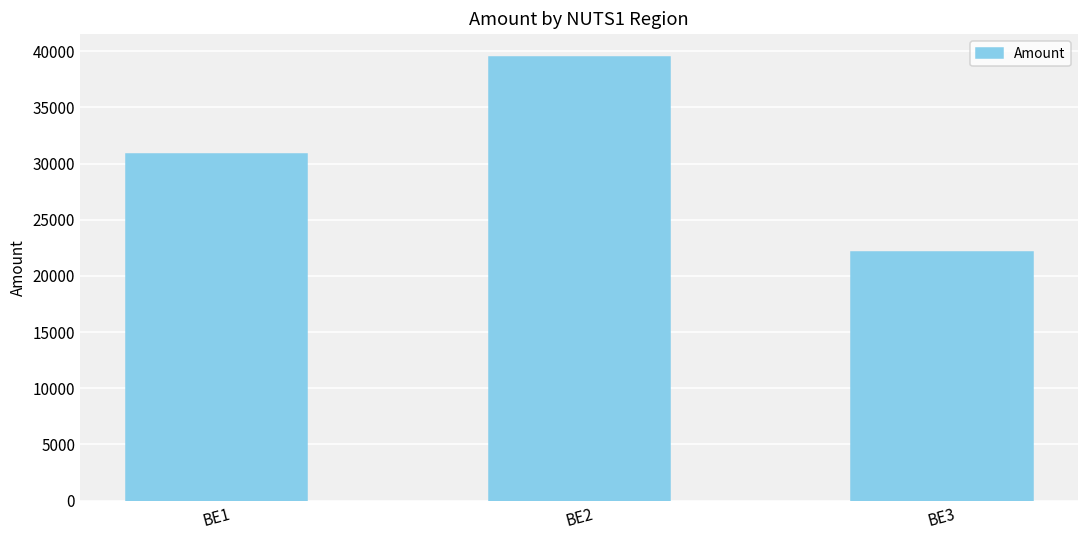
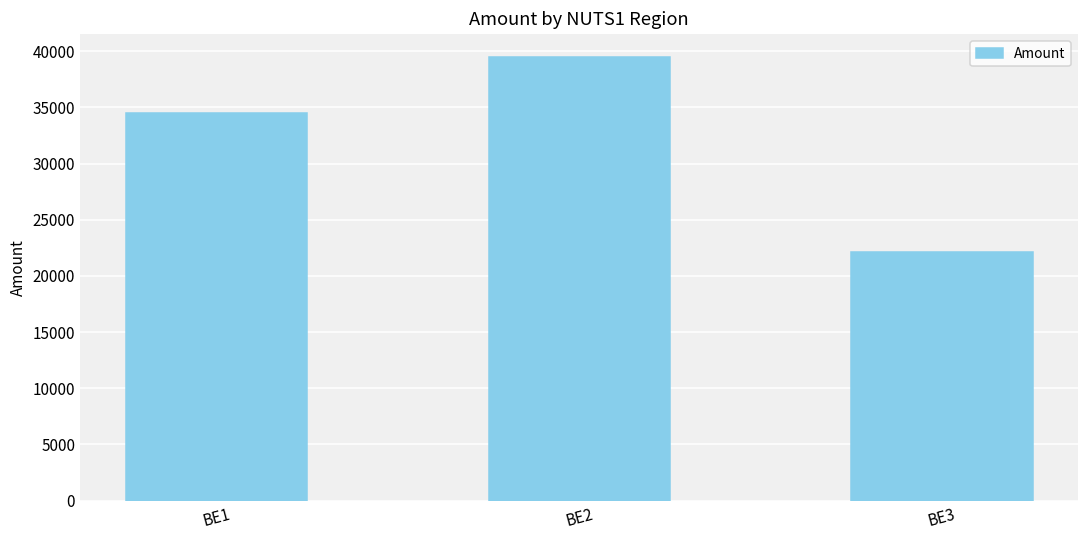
BE1: 30800 -> 34500
